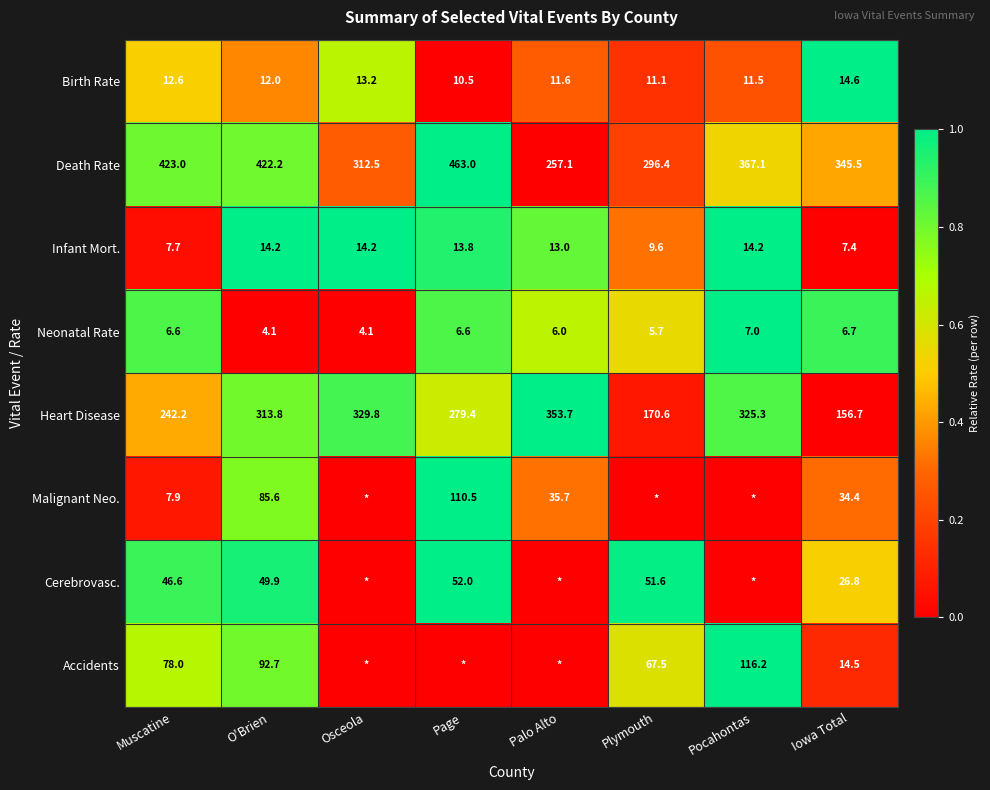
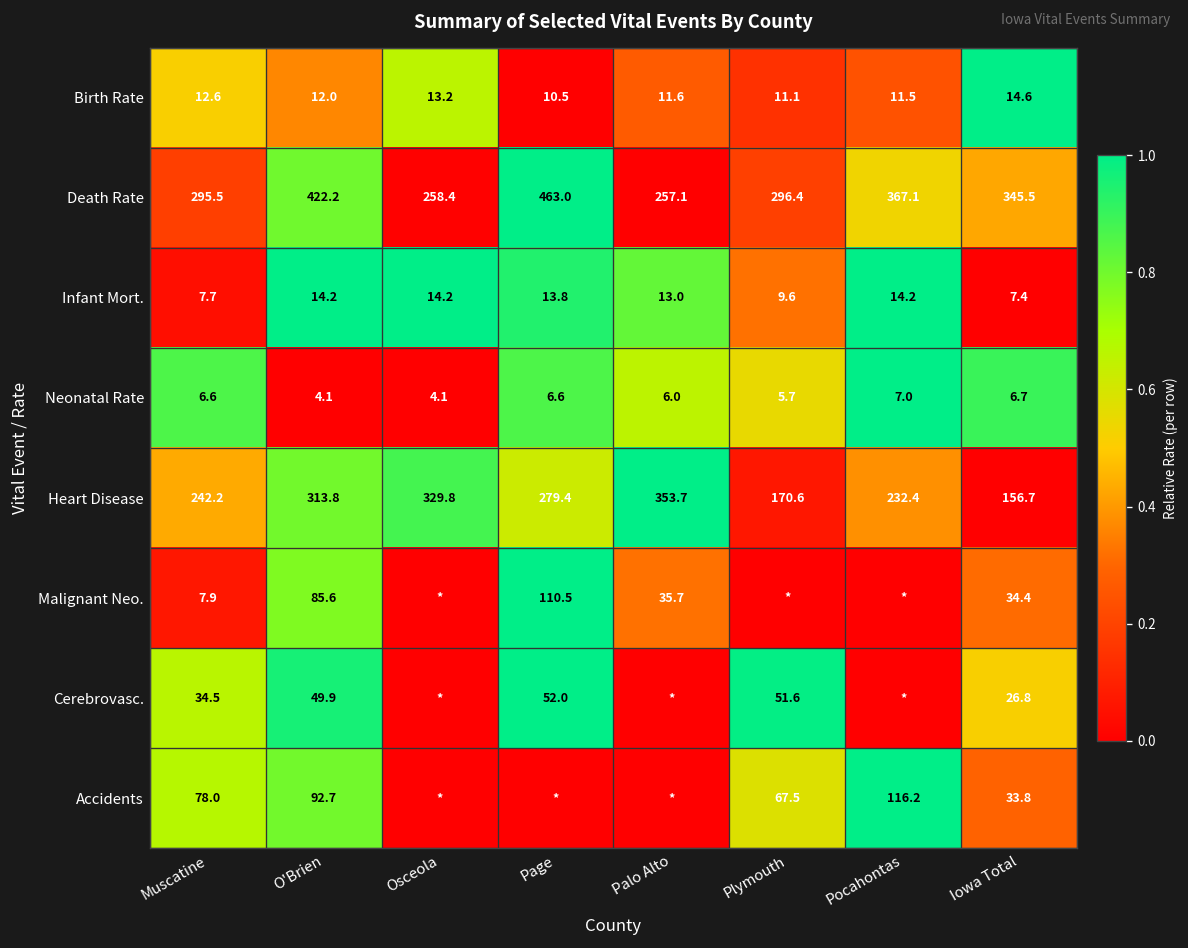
Death Rate, Muscatine: 423.0 -> 295.5
Death Rate, Osceola: 312.5 -> 258.4
Heart Disease, Pocahontas: 325.3 -> 232.4
Cerebrovasc., Muscatine: 46.6 -> 34.5
Accidents, Iowa Total: 14.5 -> 33.8
